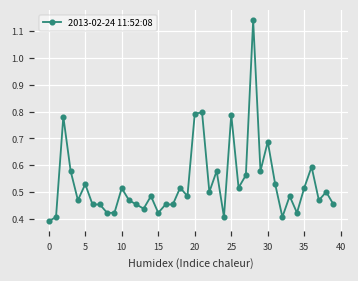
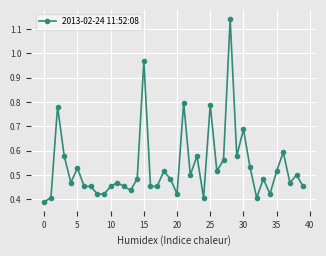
10: 0.51 -> 0.45
15: 0.42 -> 0.97
20: 0.79 -> 0.42
